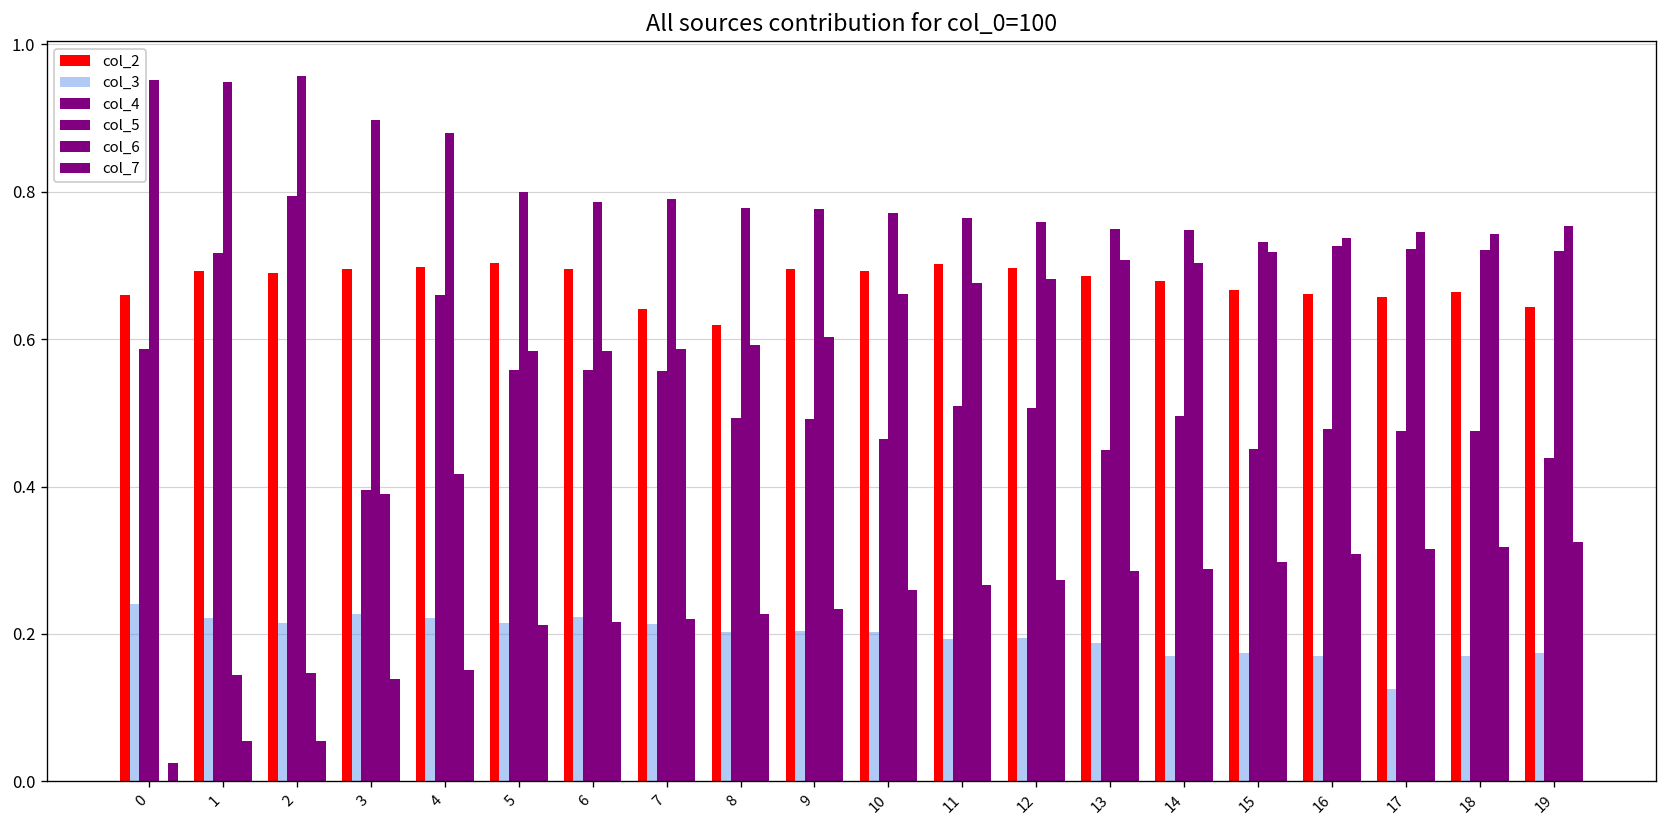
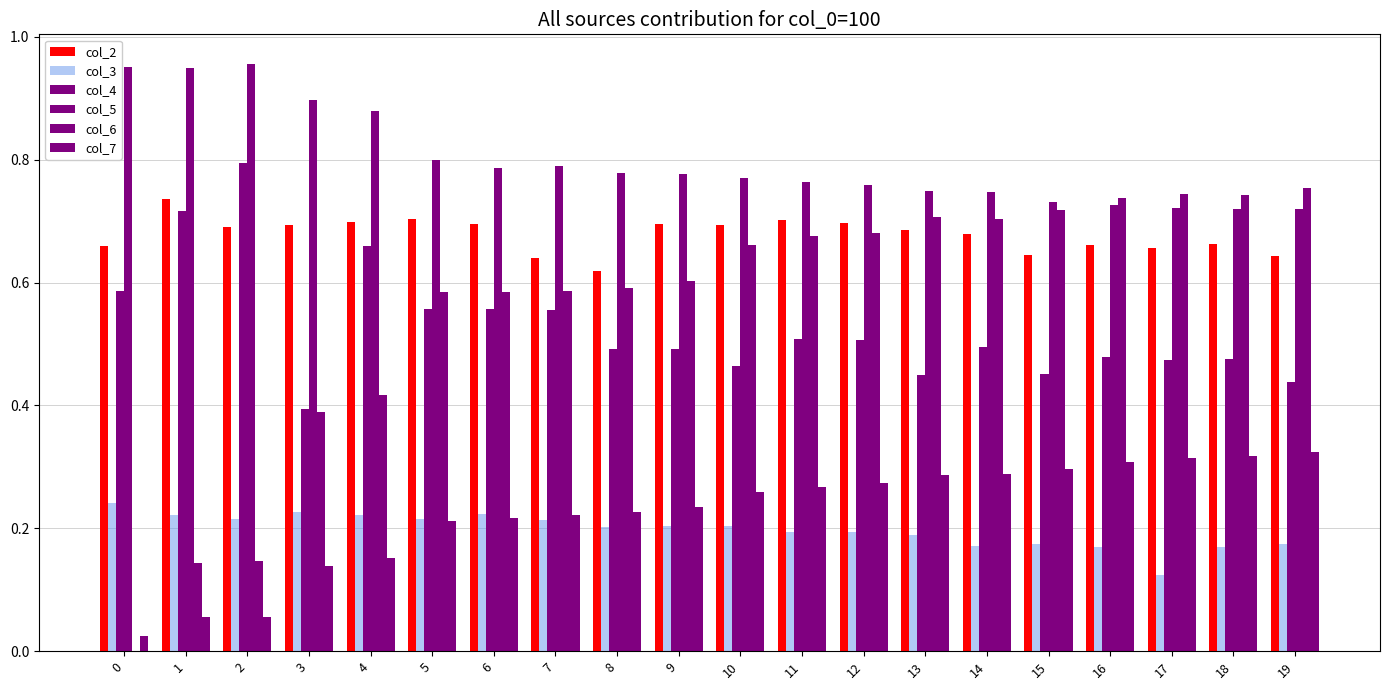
col_2, 1: 0.69 -> 0.74
col_2, 15: 0.67 -> 0.65
